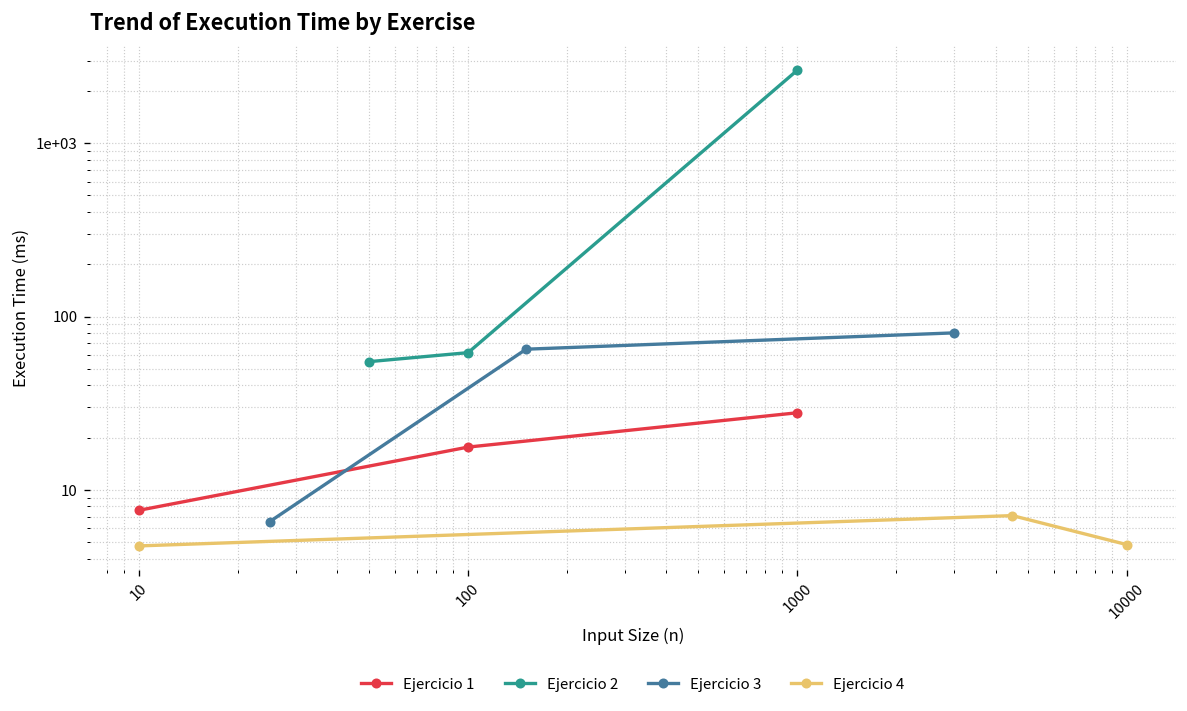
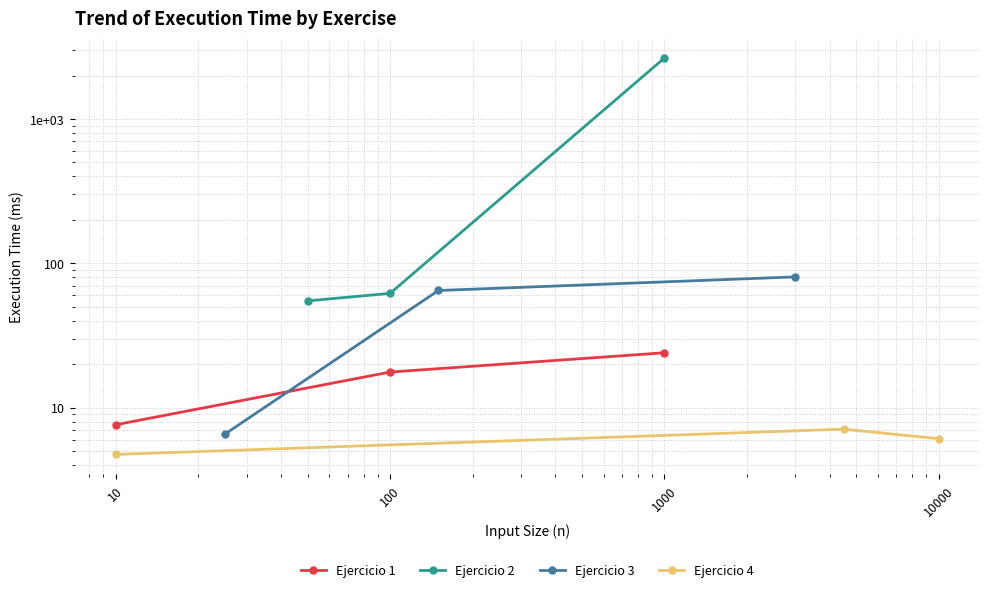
Ejercicio 1, 1000: 28 -> 24
Ejercicio 4, 10000: 4.8 -> 6.1
